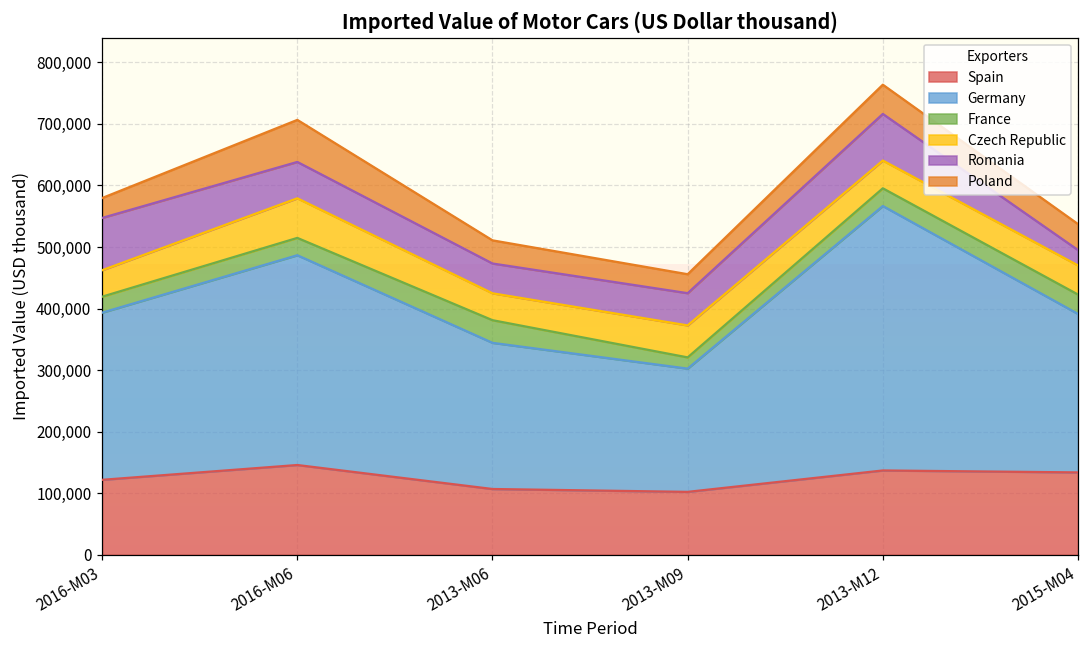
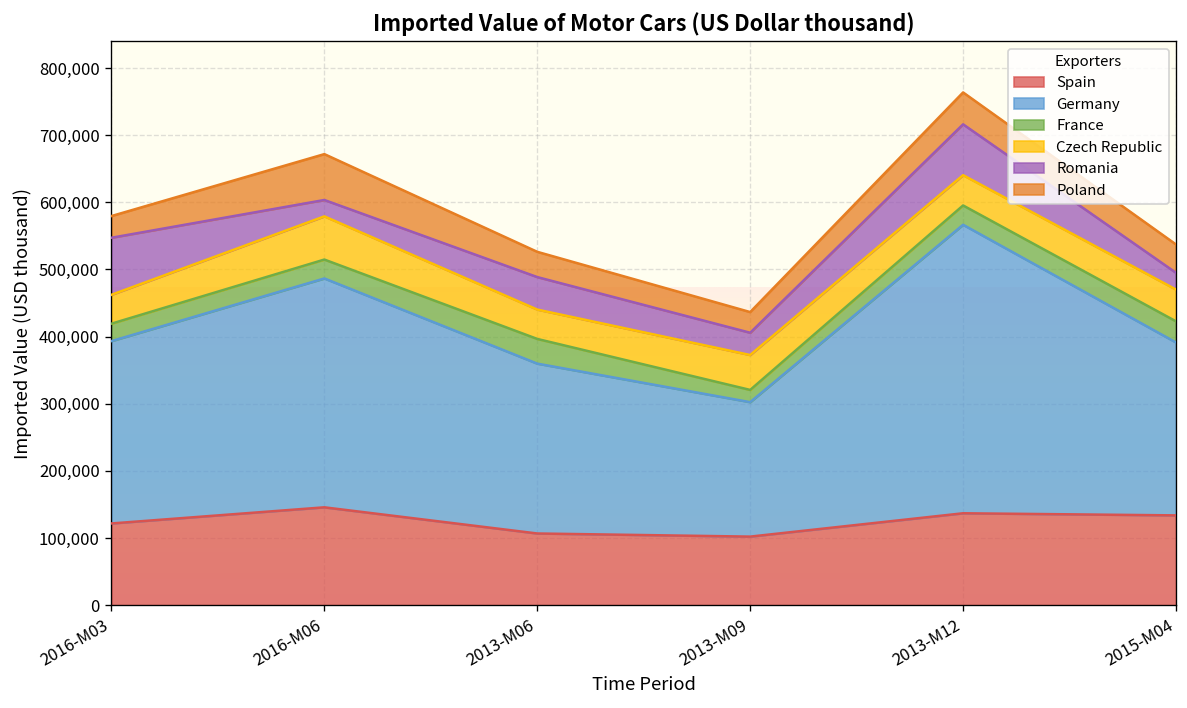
Romania, 2016-M06: 60,000 -> 20,000
Germany, 2013-M06: 240,000 -> 250,000
Romania, 2013-M09: 50,000 -> 30,000
